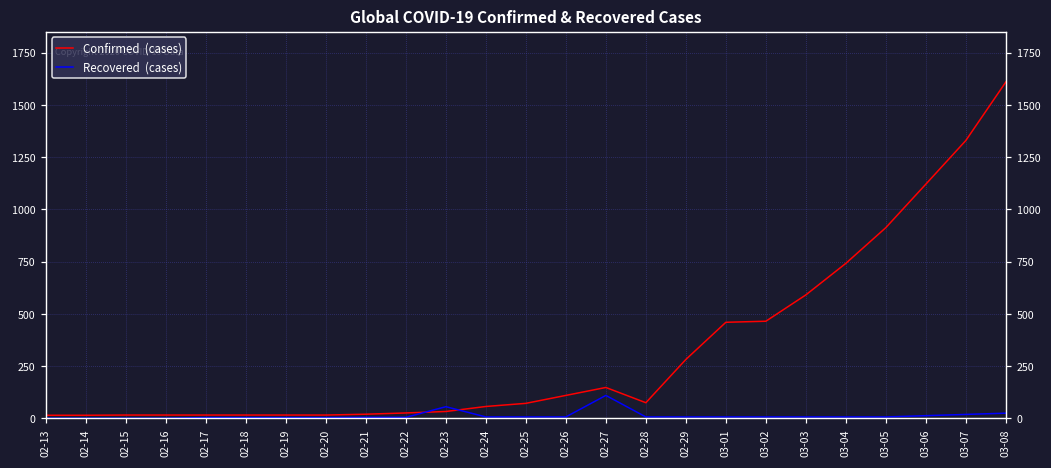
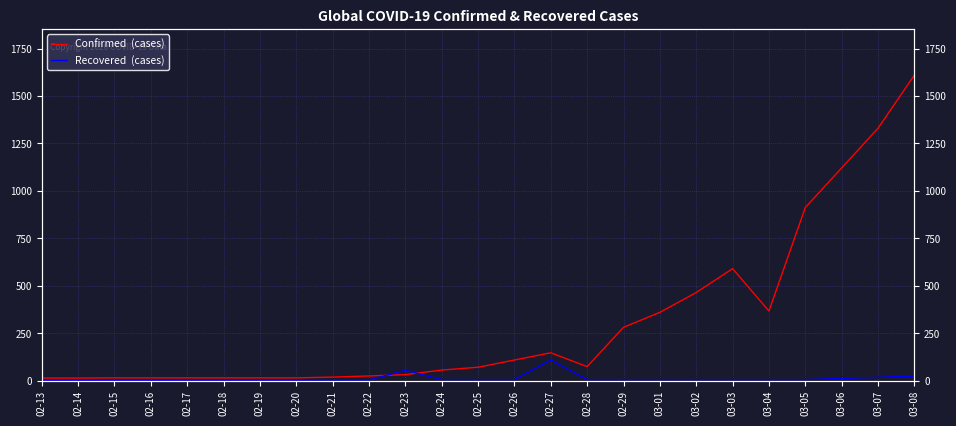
Confirmed (cases), 03-01: 460 -> 360
Confirmed (cases), 03-04: 740 -> 370
